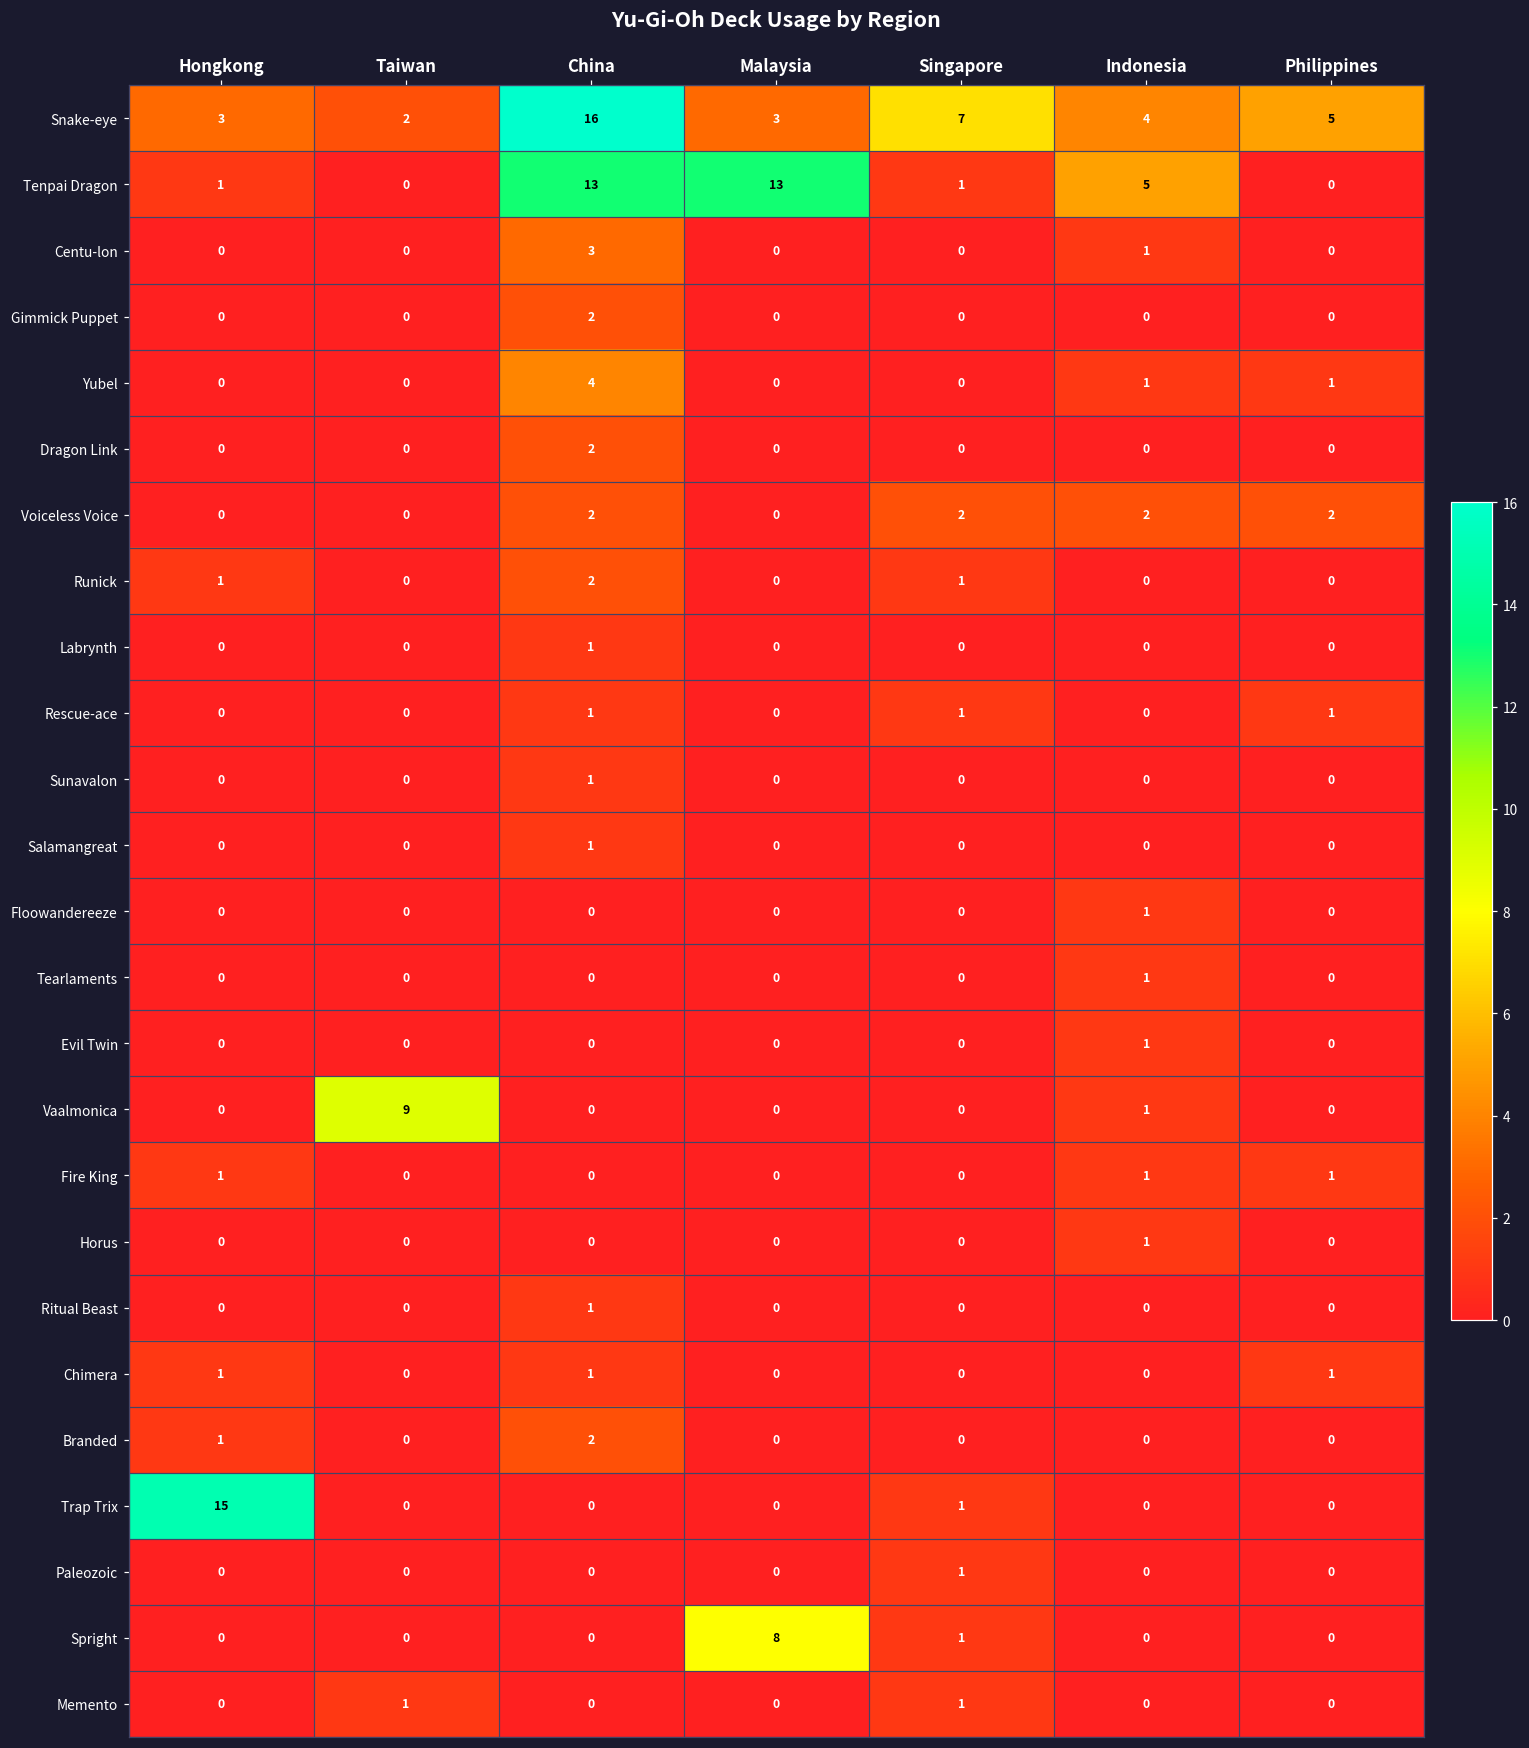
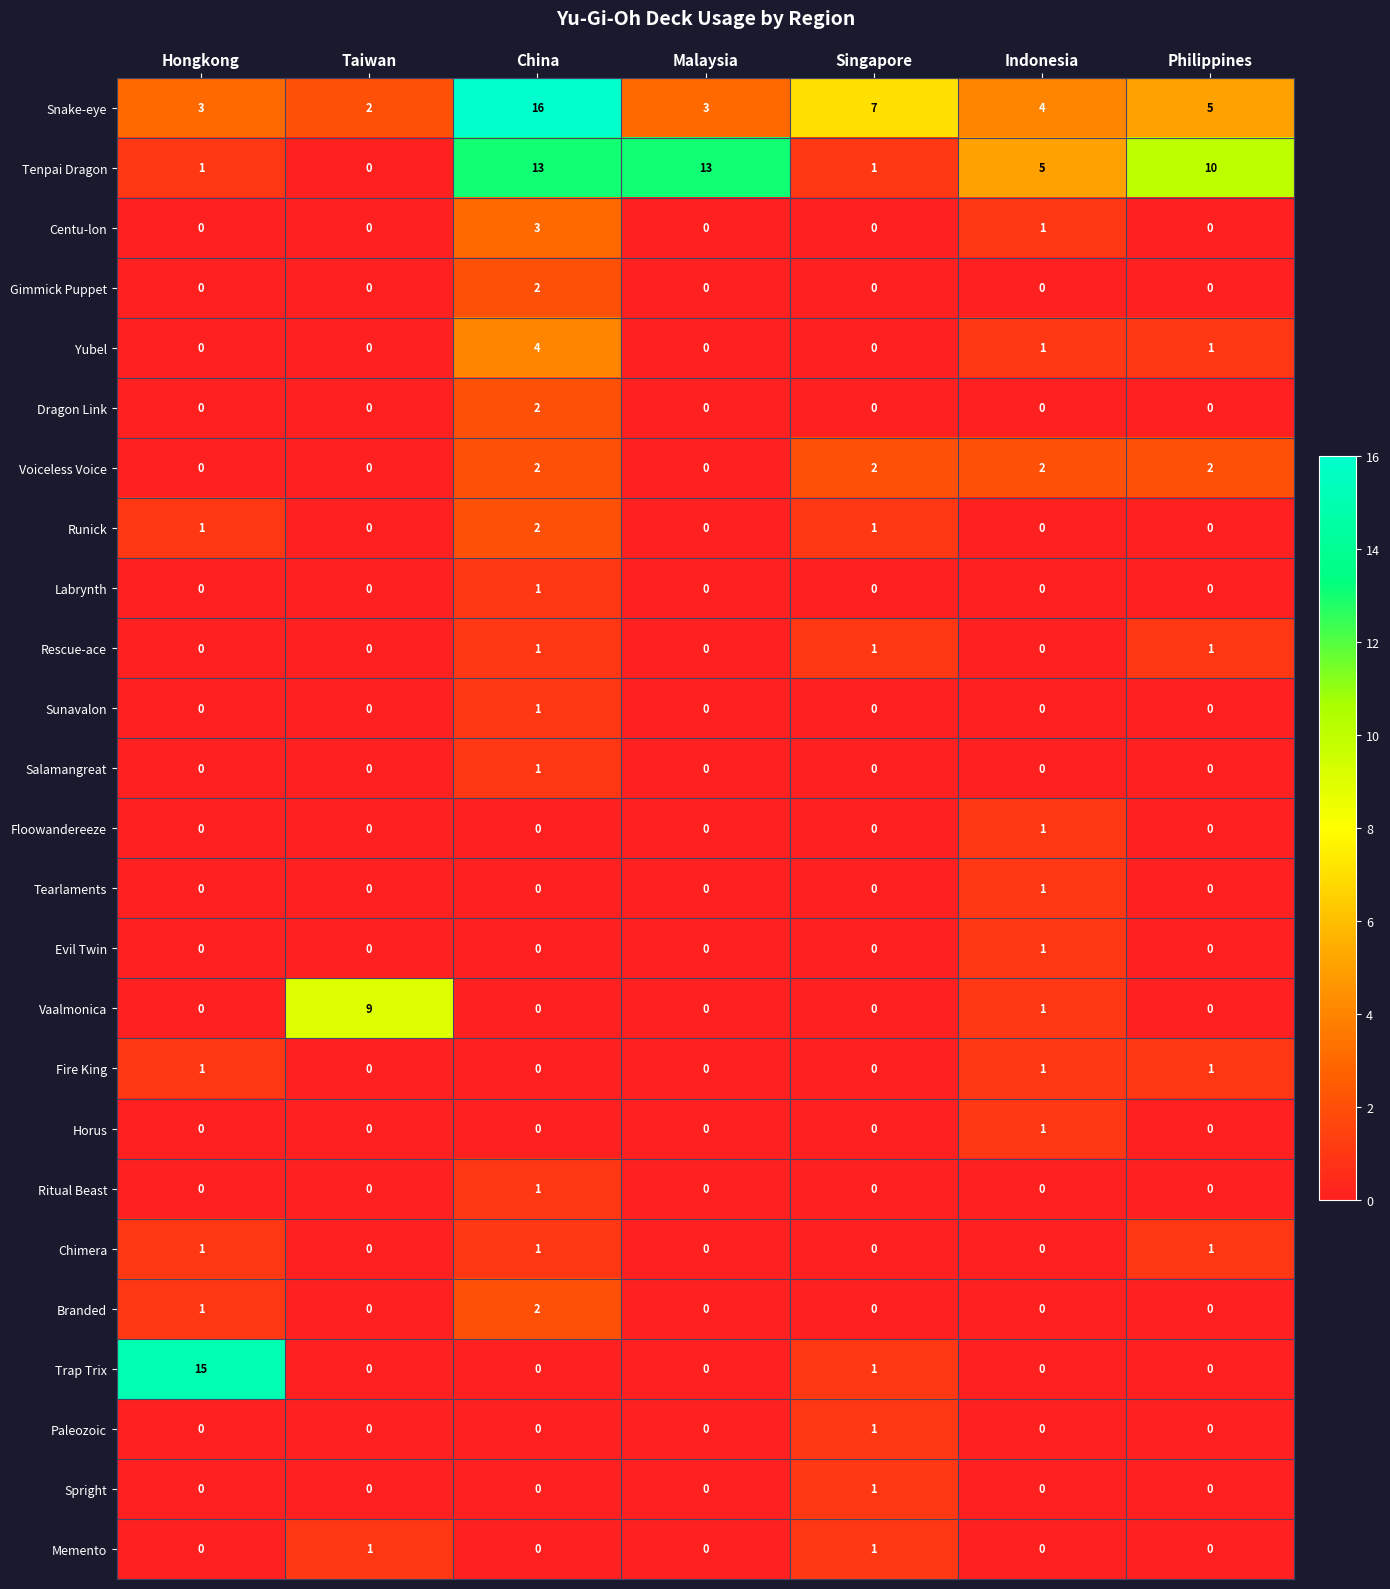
Tenpai Dragon, Philippines: 0 -> 10
Spright, Malaysia: 8 -> 0
